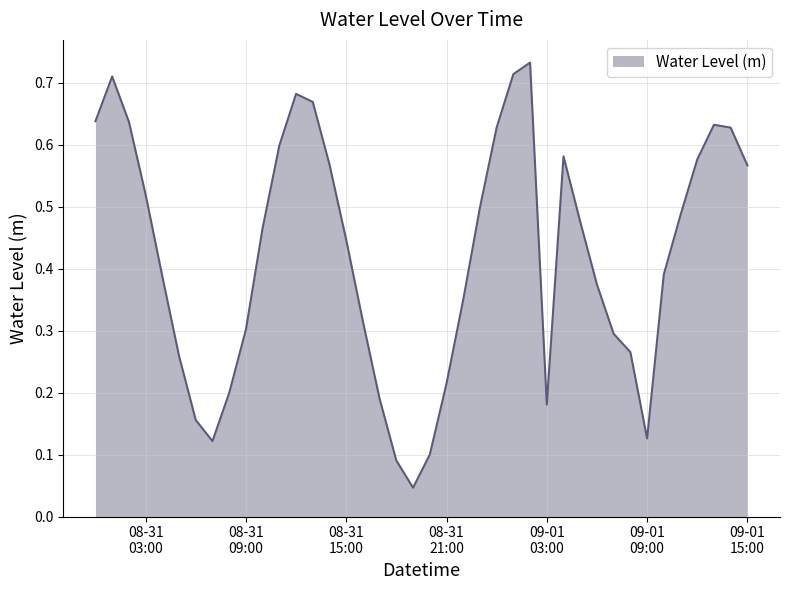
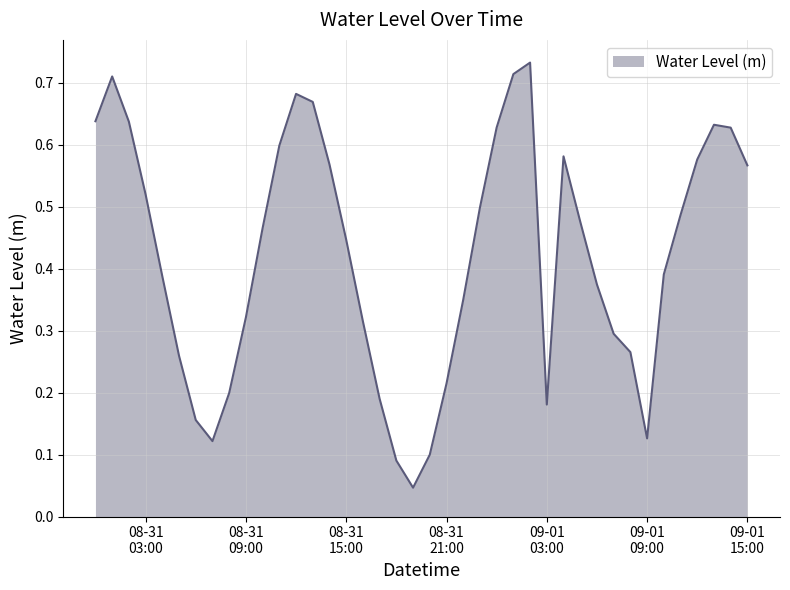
08-31 09:00: 0.30 -> 0.32
